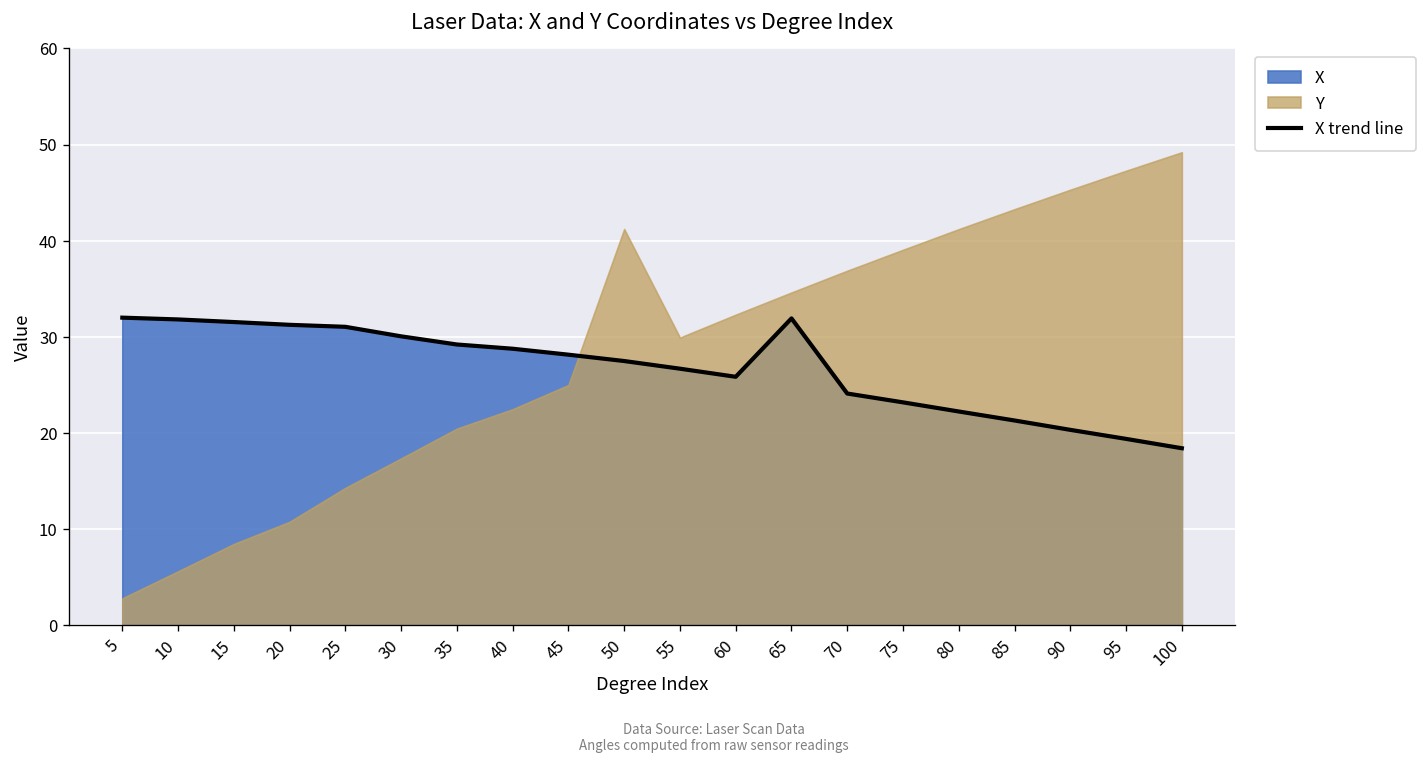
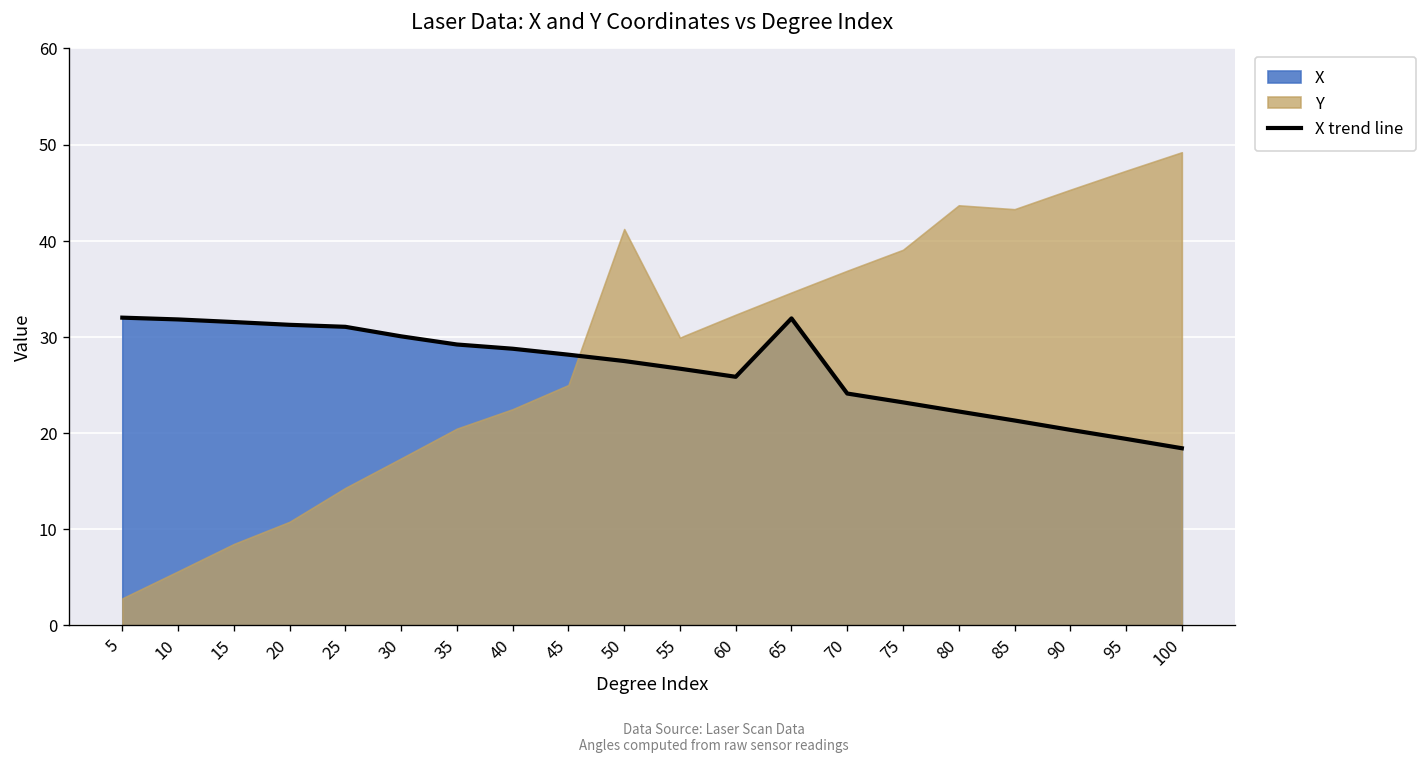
Y, 80: 41 -> 44
